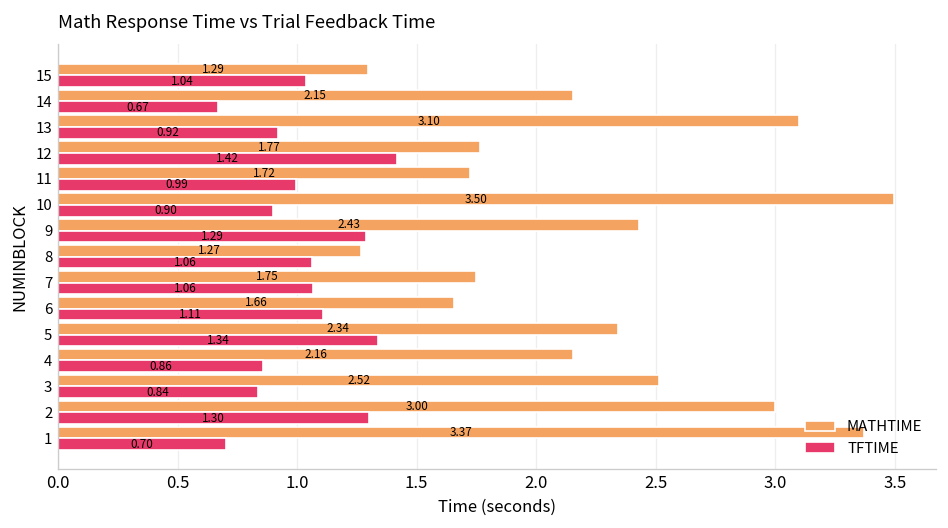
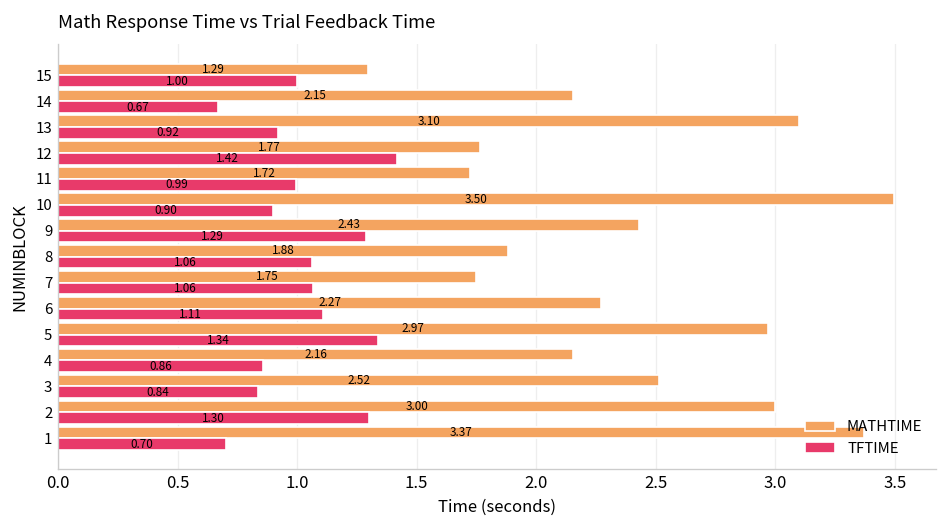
TFTIME, 15: 1.04 -> 1.00
MATHTIME, 8: 1.27 -> 1.88
MATHTIME, 6: 1.66 -> 2.27
MATHTIME, 5: 2.34 -> 2.97
